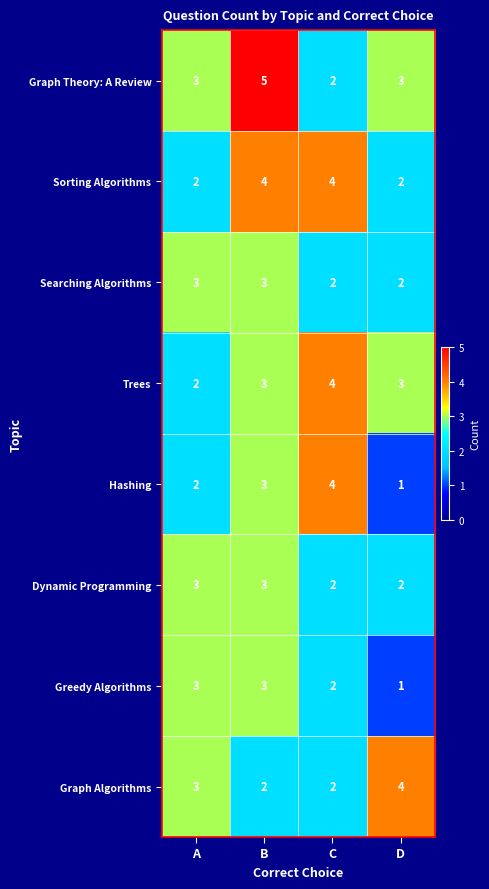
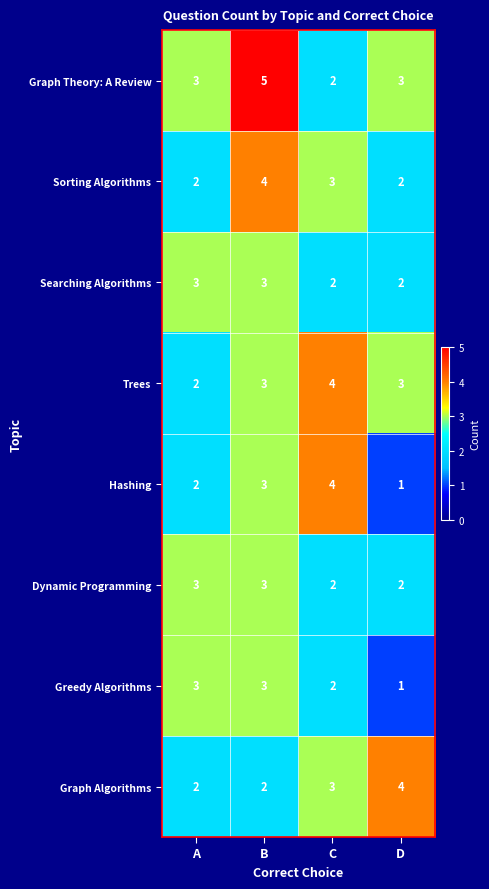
Sorting Algorithms, C: 4 -> 3
Graph Algorithms, A: 3 -> 2
Graph Algorithms, C: 2 -> 3
